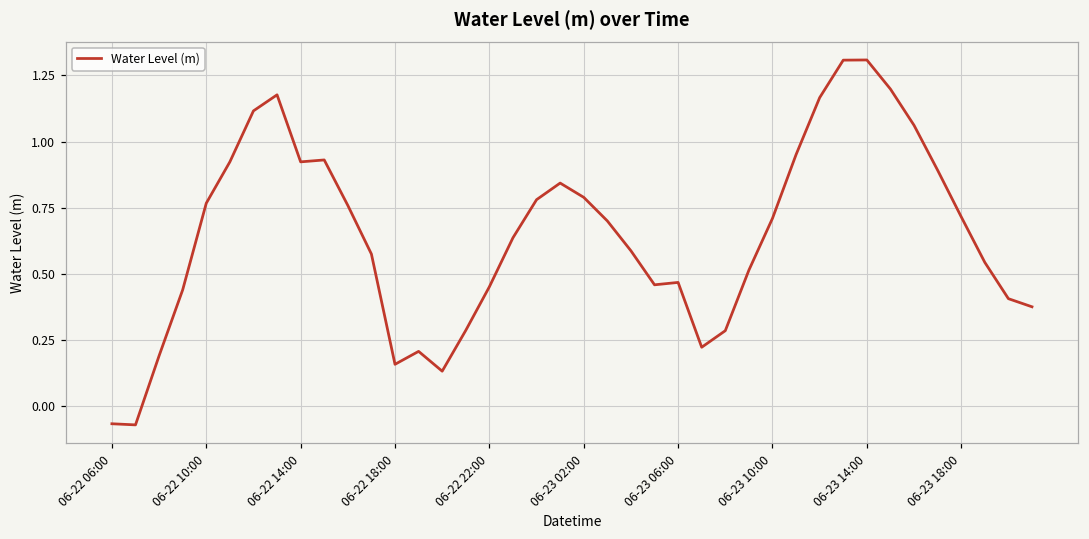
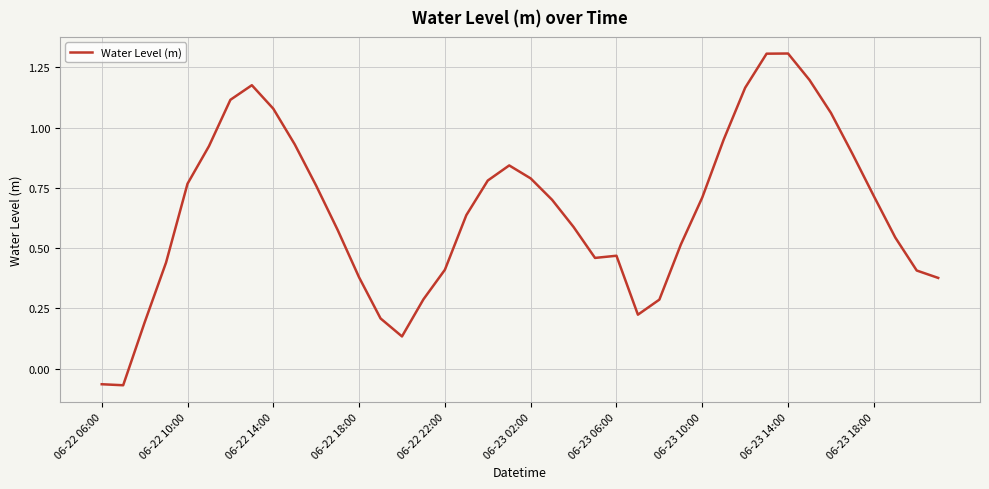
06-22 14:00: 0.92 -> 1.08
06-22 18:00: 0.16 -> 0.38
06-22 22:00: 0.45 -> 0.41
